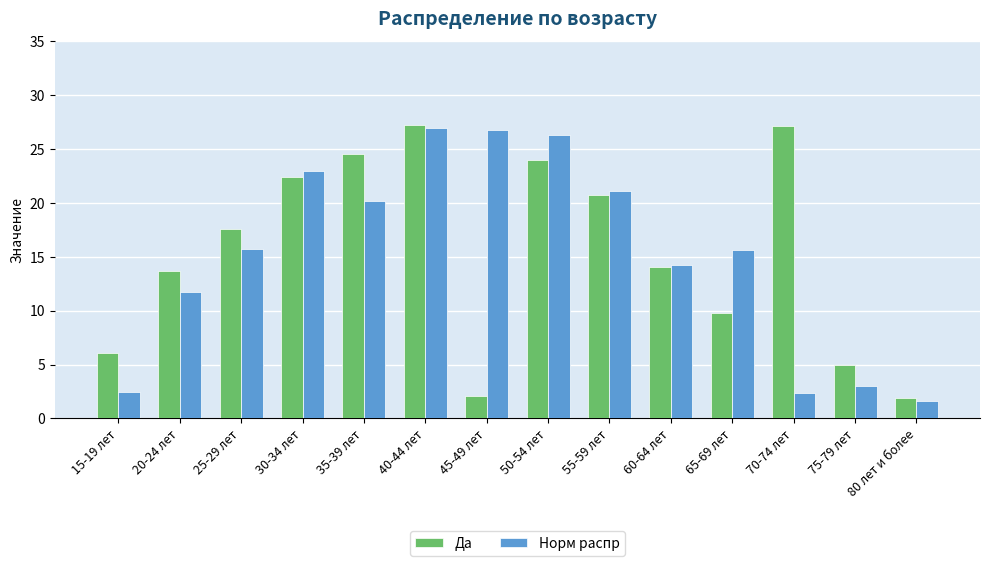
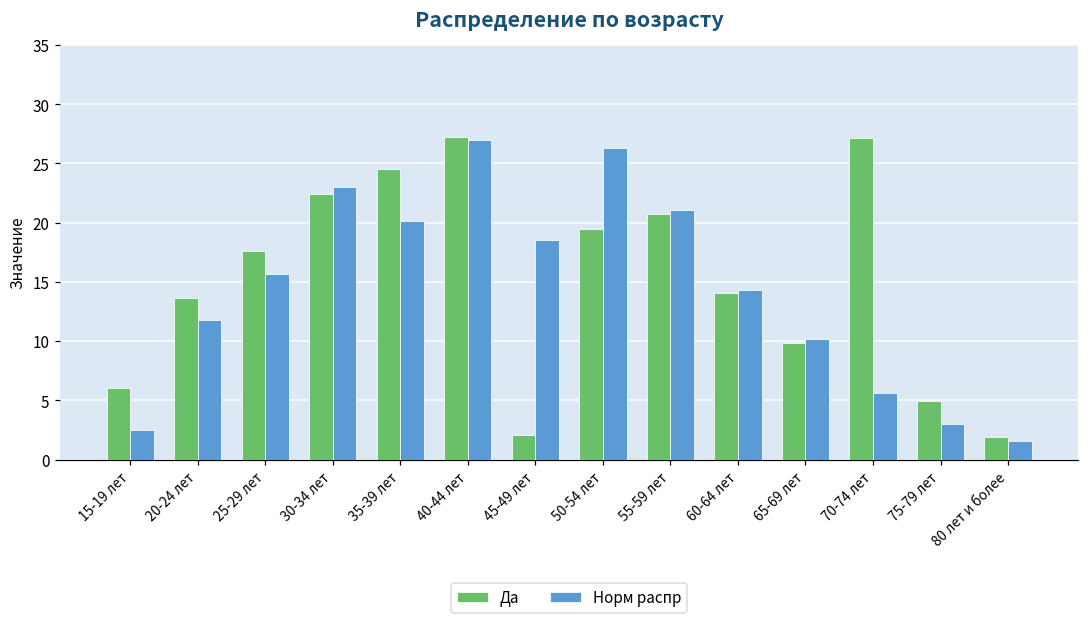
Норм распр, 45-49 лет: 26.8 -> 18.5
Да, 50-54 лет: 24.0 -> 19.5
Норм распр, 65-69 лет: 15.7 -> 10.2
Норм распр, 70-74 лет: 2.4 -> 5.6
